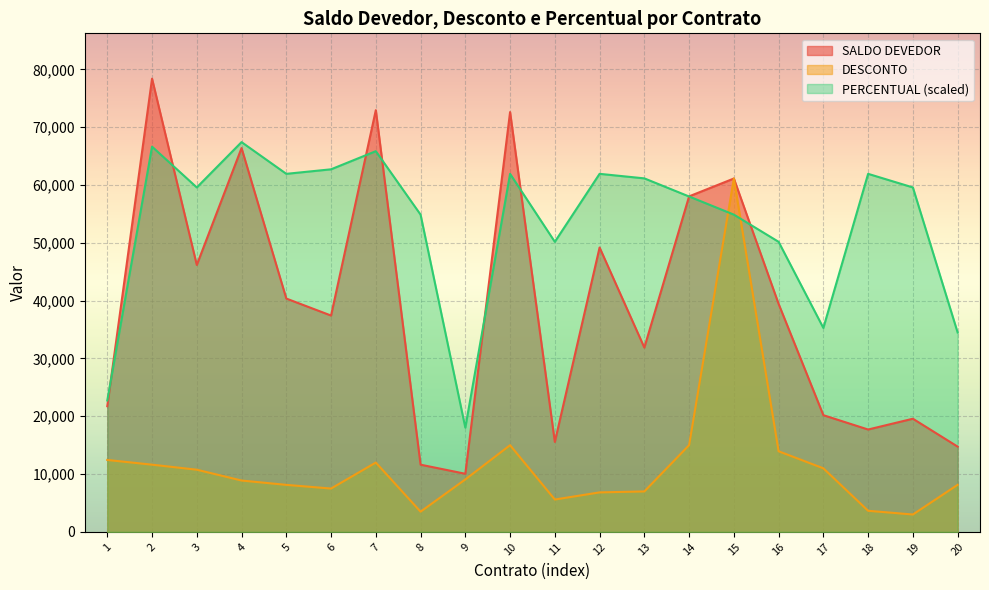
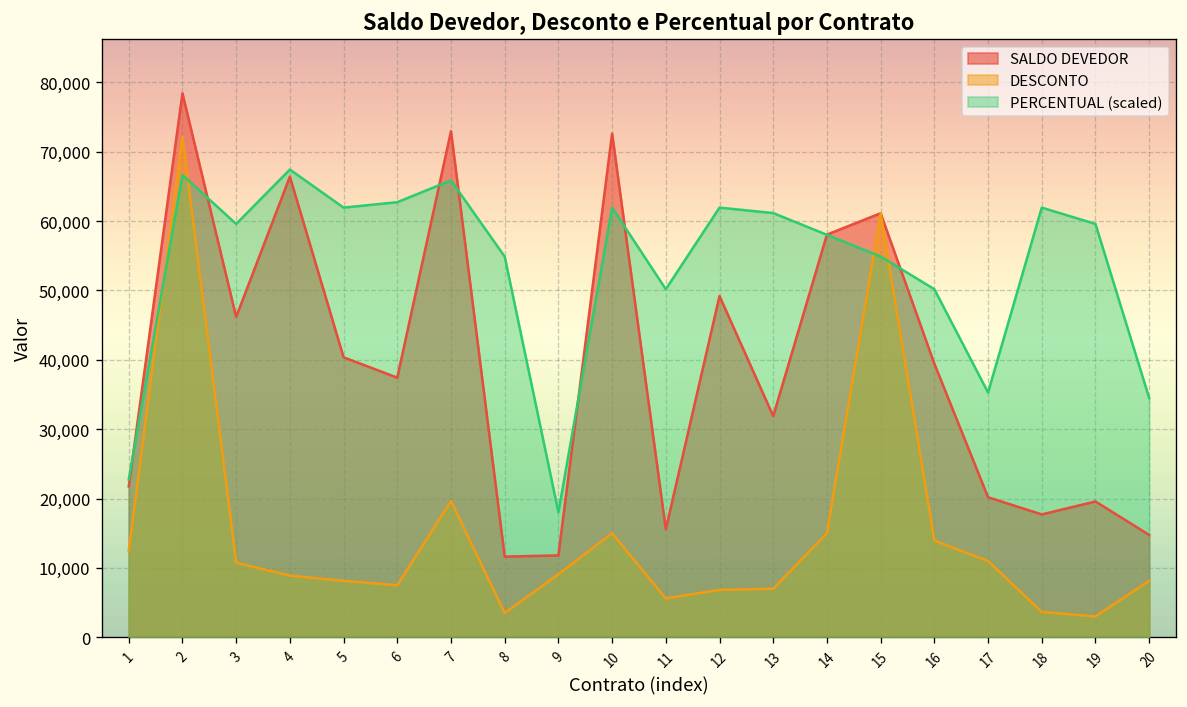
DESCONTO, 2: 12,000 -> 72,000
DESCONTO, 7: 12,000 -> 20,000
SALDO DEVEDOR, 9: 10,000 -> 12,000
